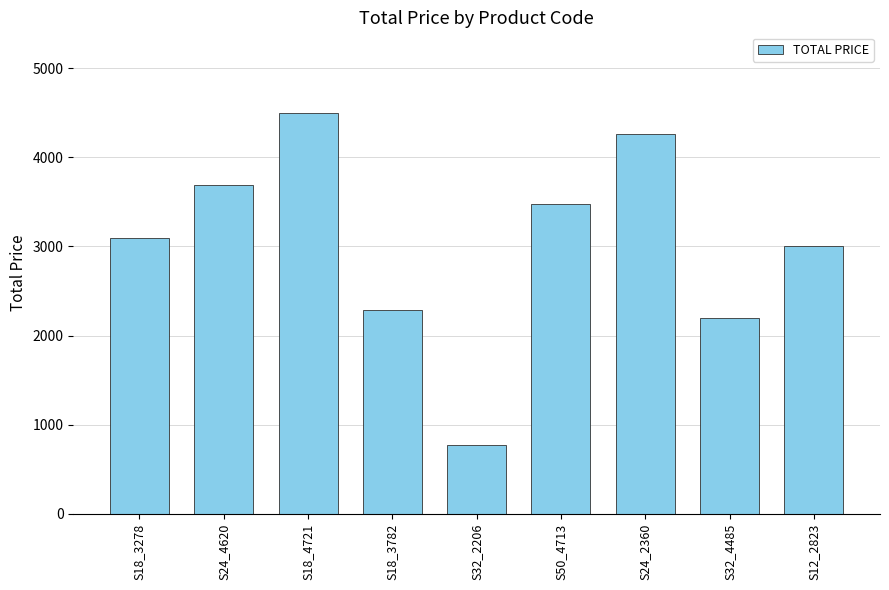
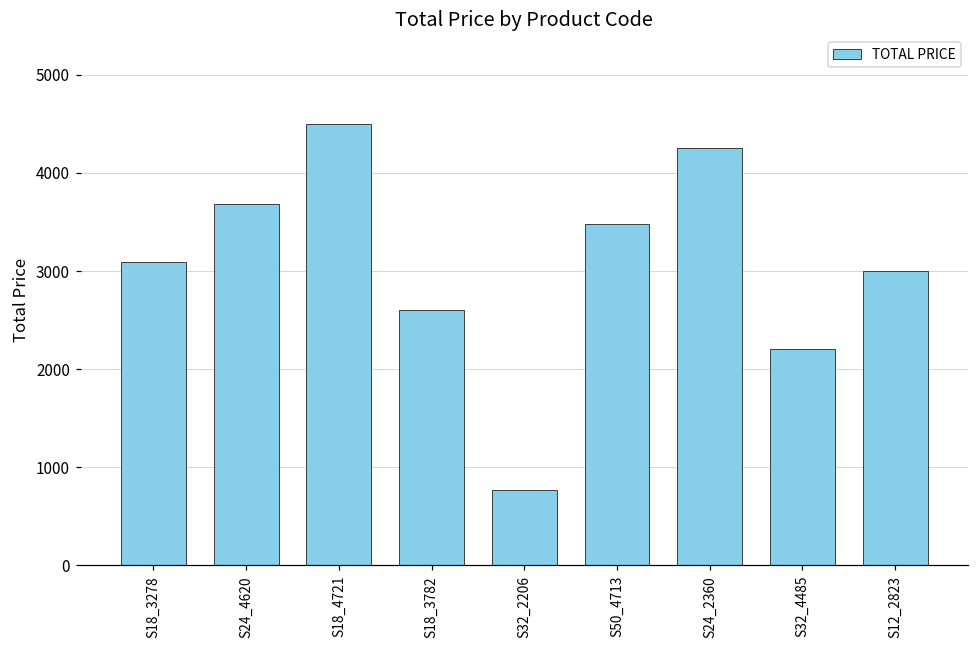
S18_3782: 2300 -> 2600
